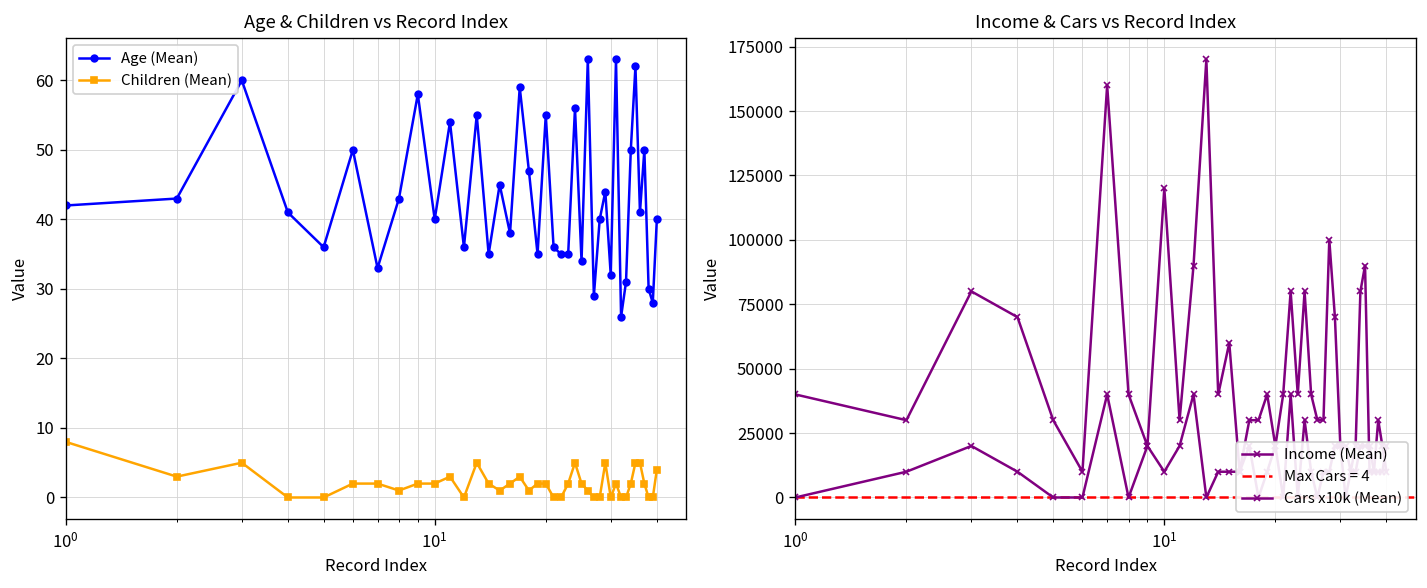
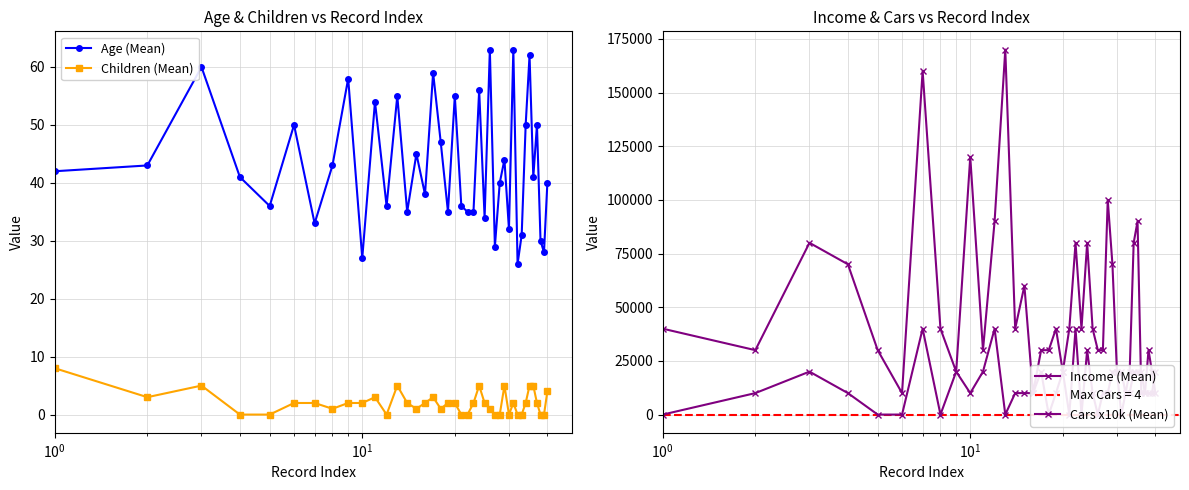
Age & Children vs Record Index, Age (Mean), 10^1: 40 -> 27
